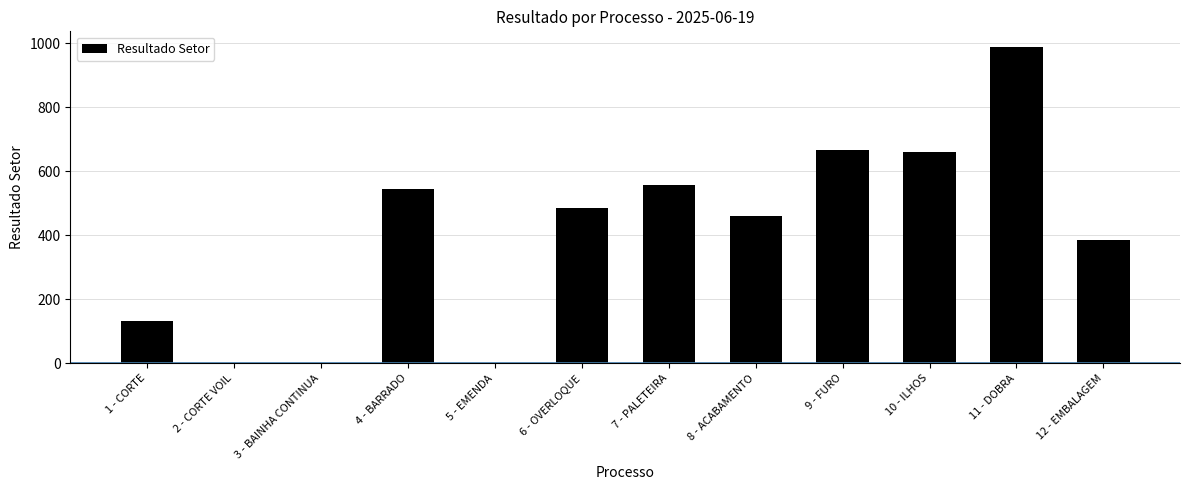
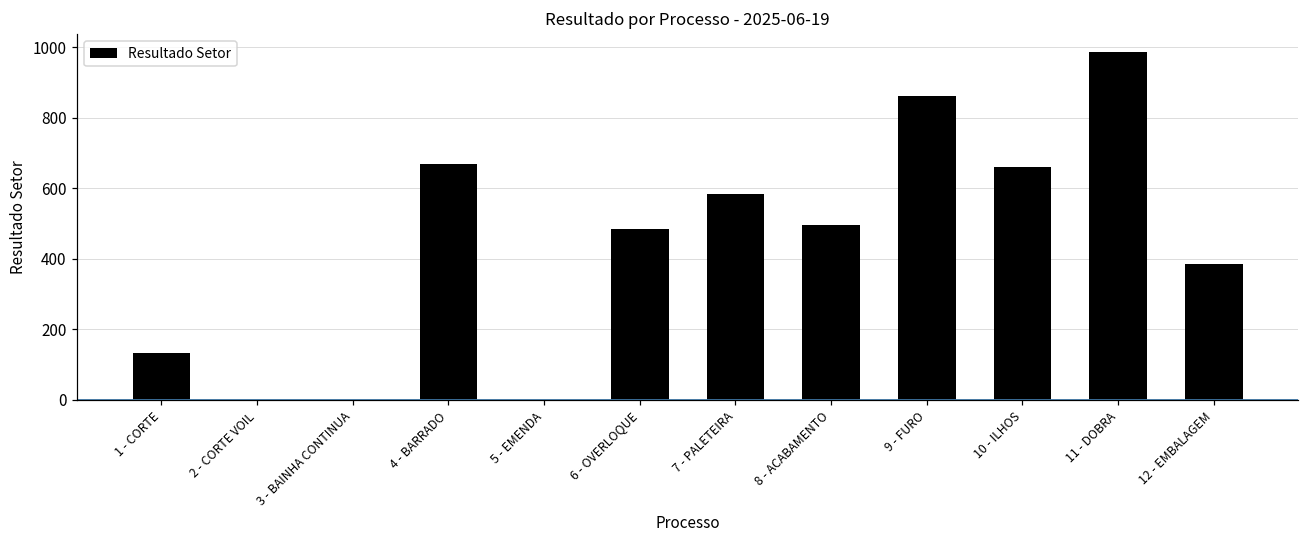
4 - BARRADO: 550 -> 670
7 - PALETEIRA: 560 -> 580
8 - ACABAMENTO: 460 -> 500
9 - FURO: 670 -> 860
